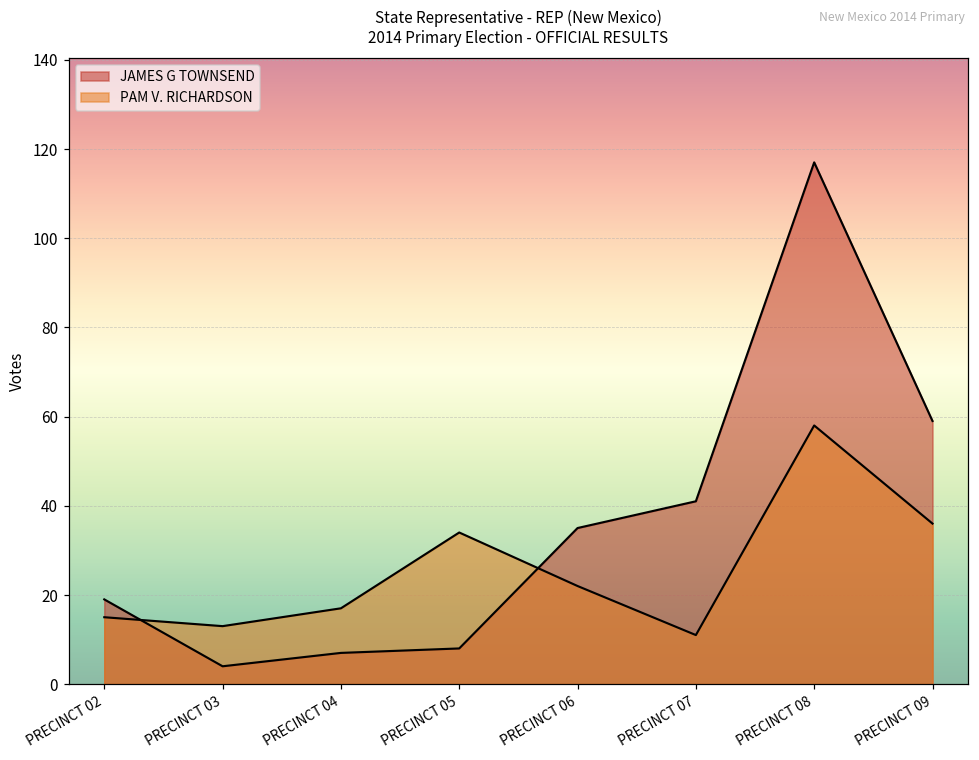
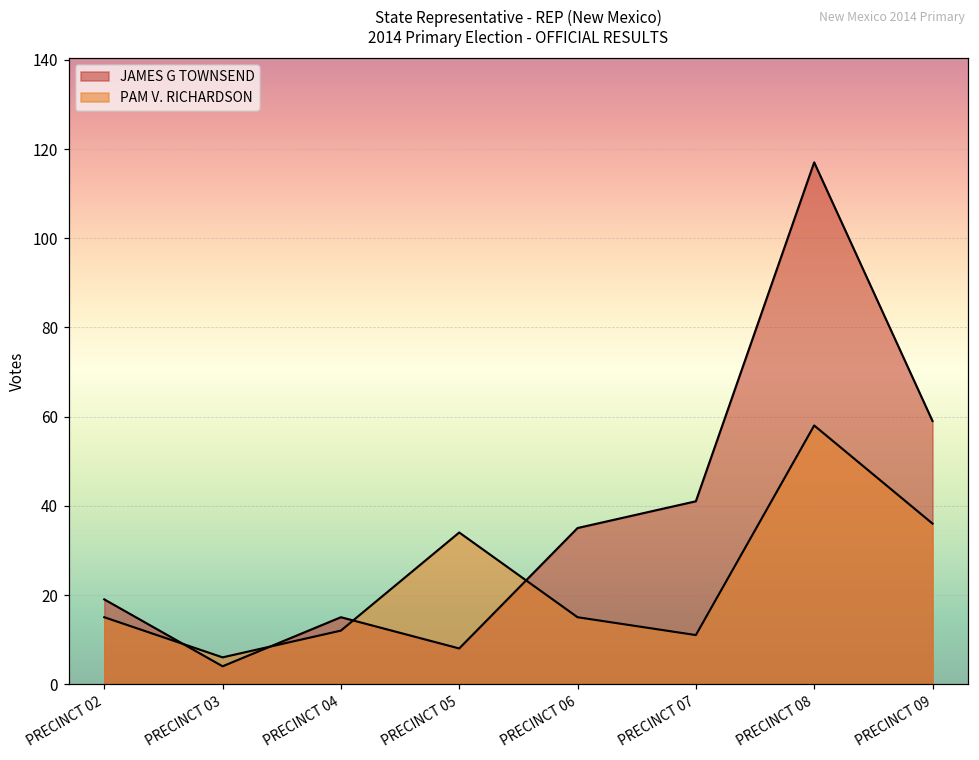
PAM V. RICHARDSON, PRECINCT 03: 13 -> 6
JAMES G TOWNSEND, PRECINCT 04: 7 -> 15
PAM V. RICHARDSON, PRECINCT 04: 17 -> 12
PAM V. RICHARDSON, PRECINCT 06: 22 -> 15
